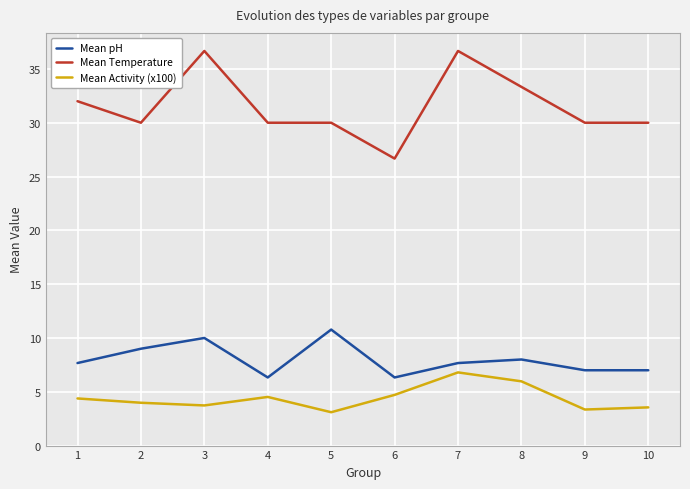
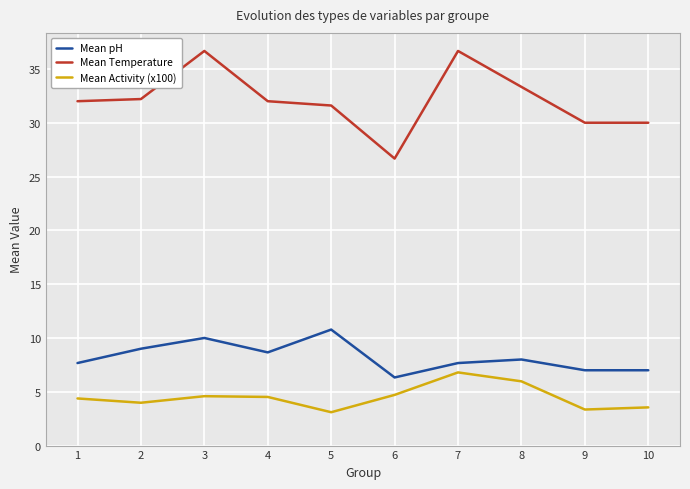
Mean Temperature, 2: 30.0 -> 32.2
Mean Activity (x100), 3: 3.7 -> 4.6
Mean pH, 4: 6.3 -> 8.7
Mean Temperature, 4: 30 -> 32
Mean Temperature, 5: 30.0 -> 31.6
